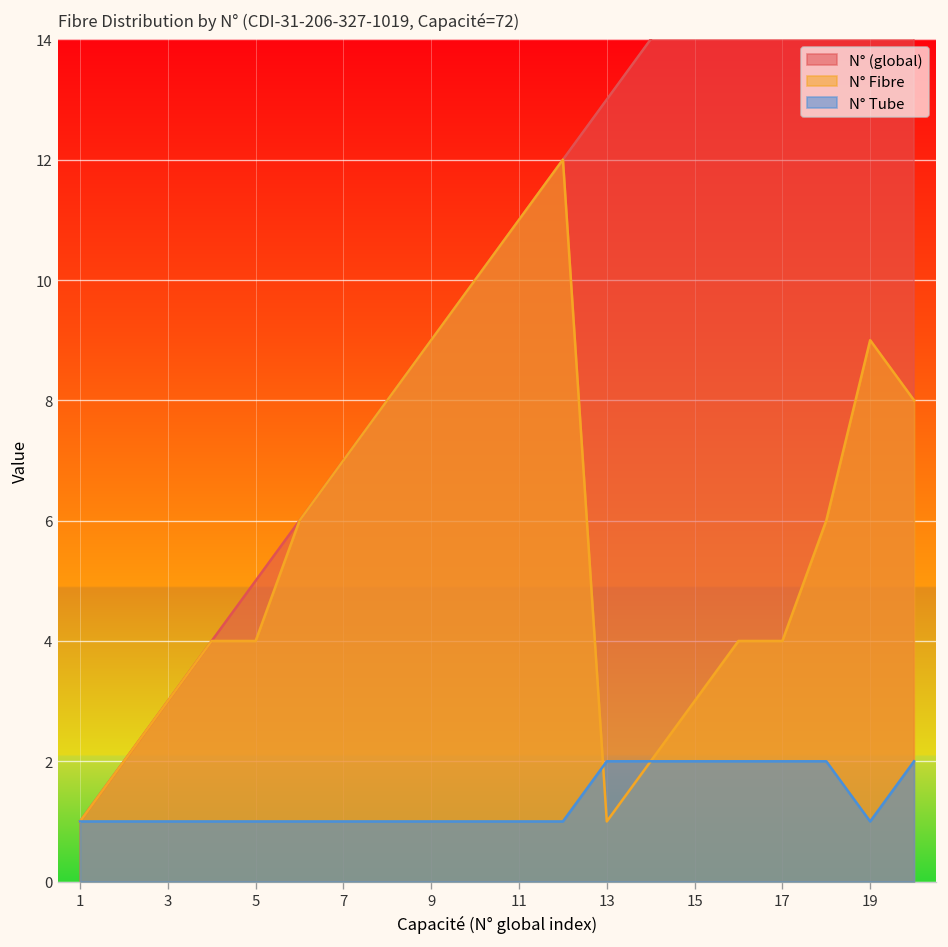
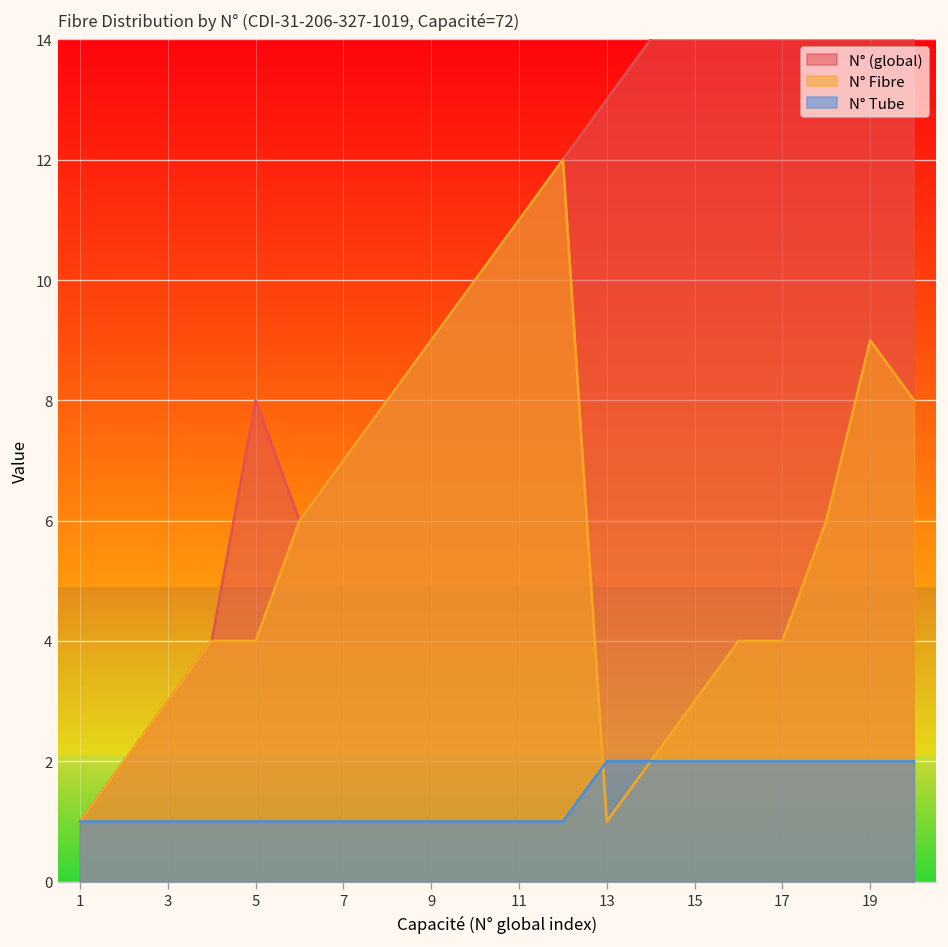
N° (global), 5: 5 -> 8
N° Tube, 19: 1 -> 2
